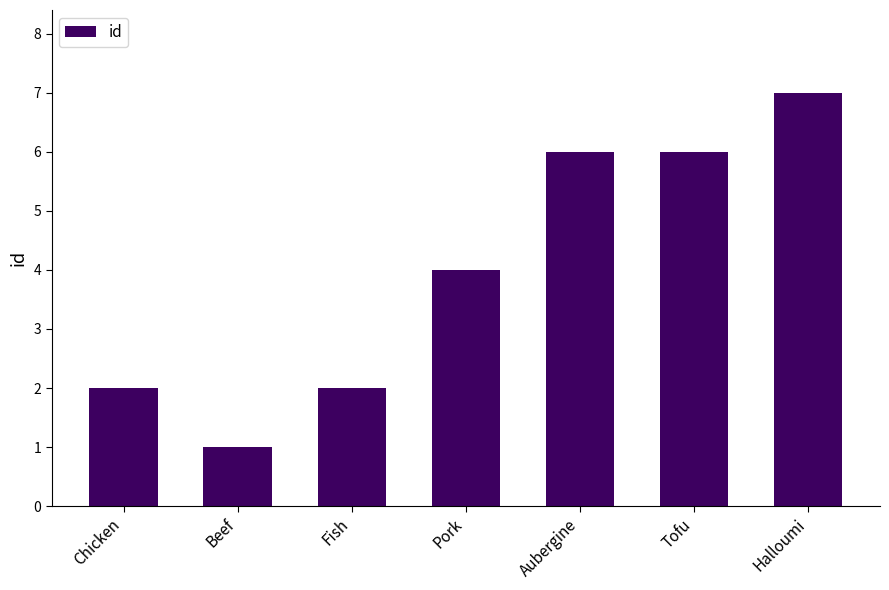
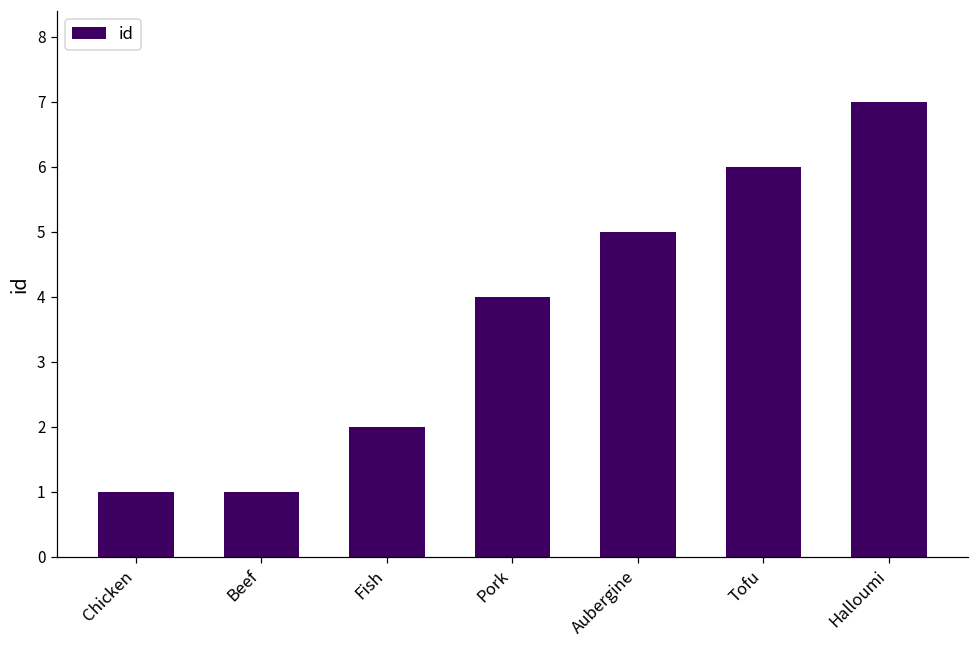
Chicken: 2 -> 1
Aubergine: 6 -> 5
